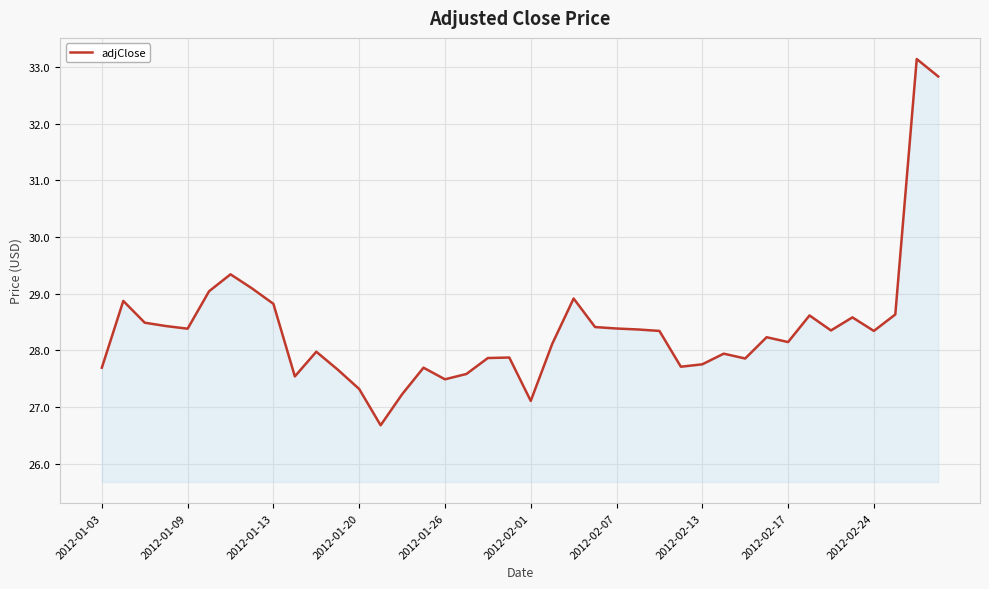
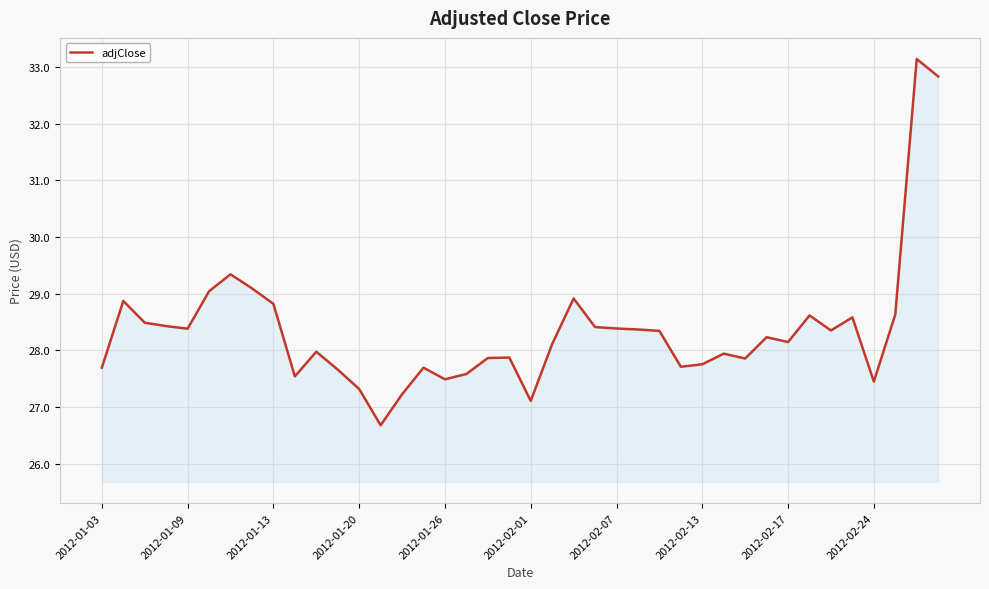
2012-02-24: 28.3 -> 27.4
